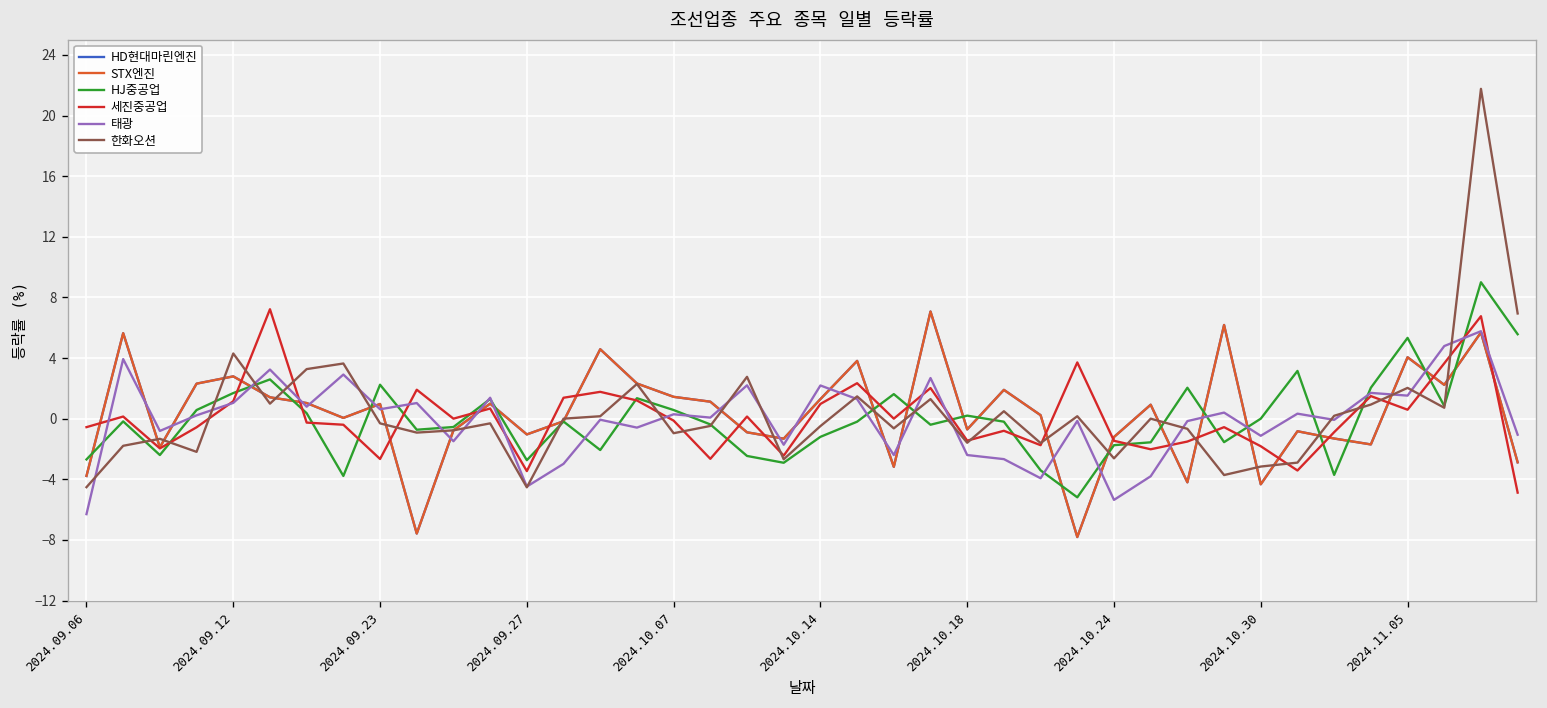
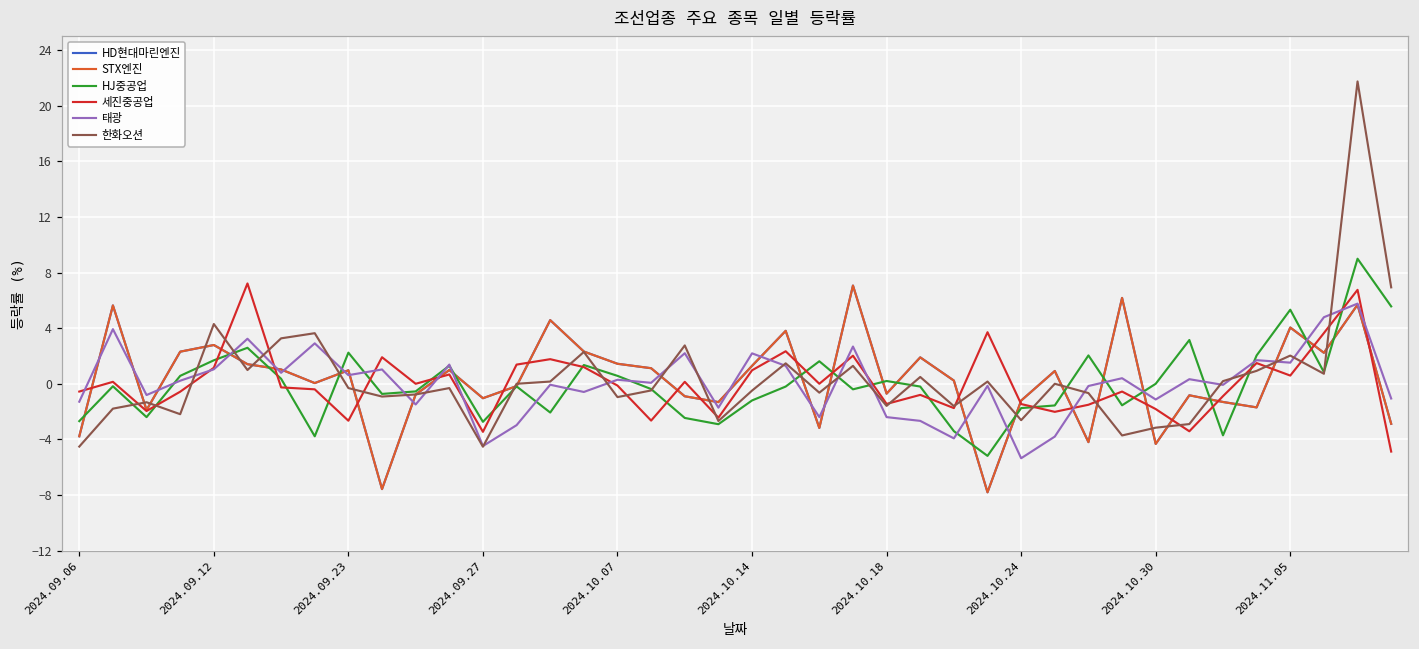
태광, 2024.09.06: -6.3 -> -1.3
